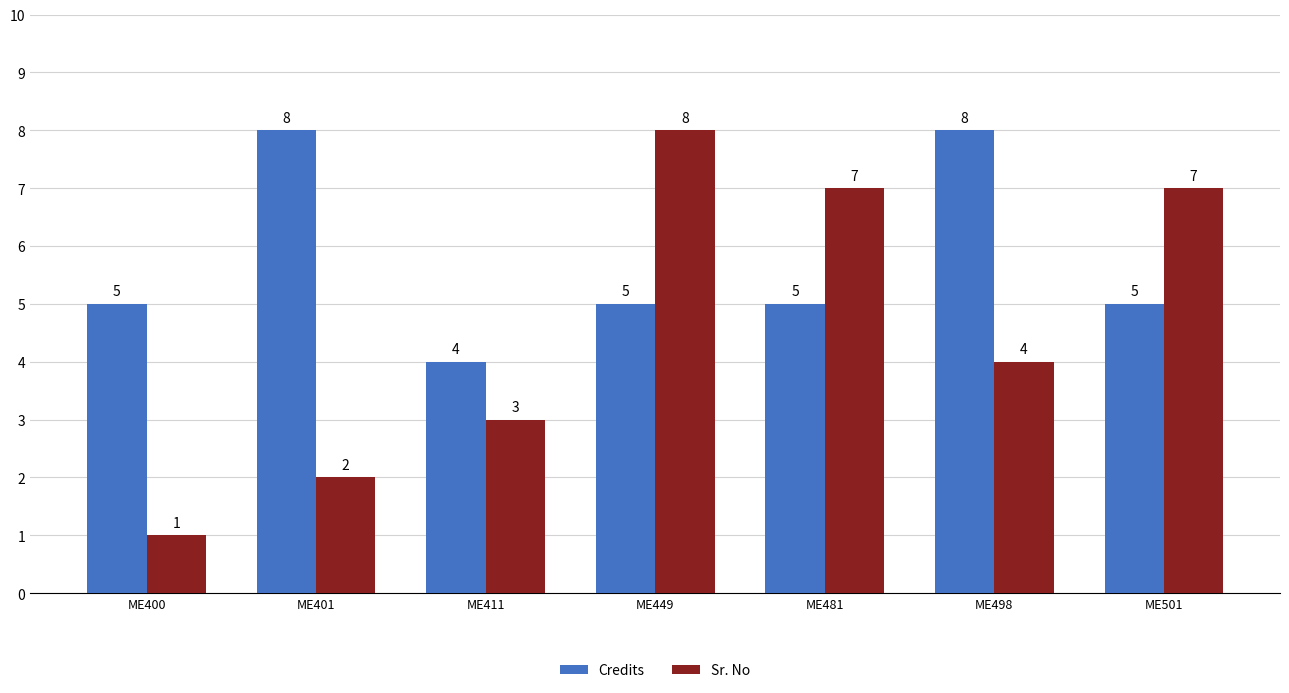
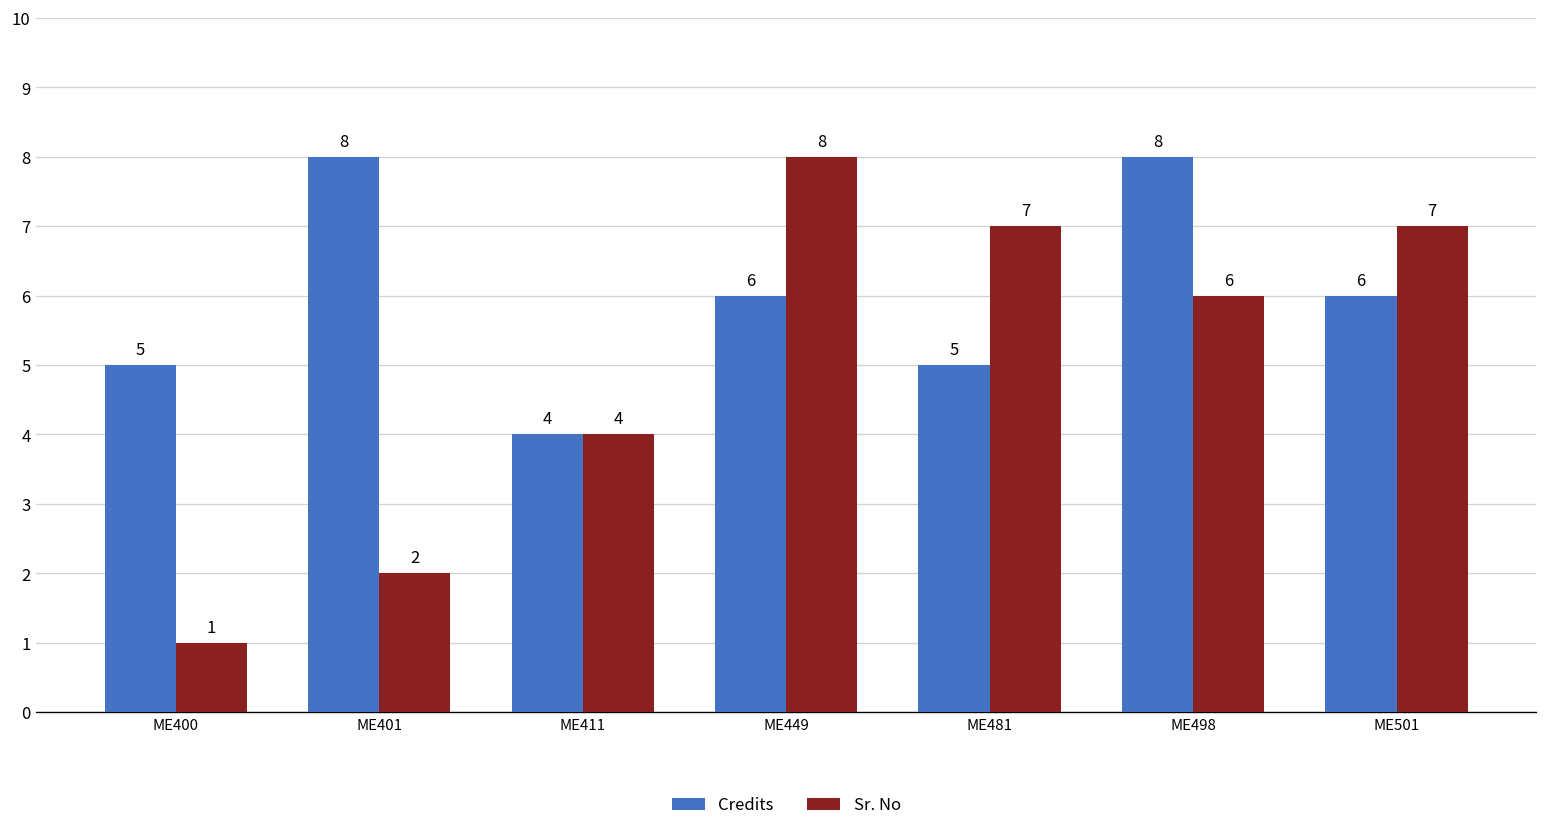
Sr. No, ME411: 3 -> 4
Credits, ME449: 5 -> 6
Sr. No, ME498: 4 -> 6
Credits, ME501: 5 -> 6
